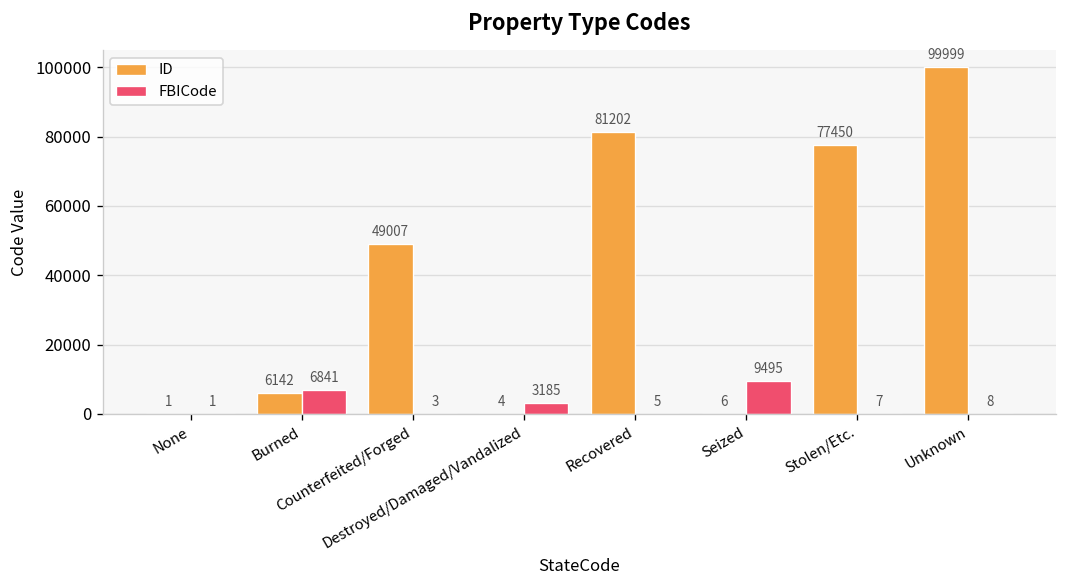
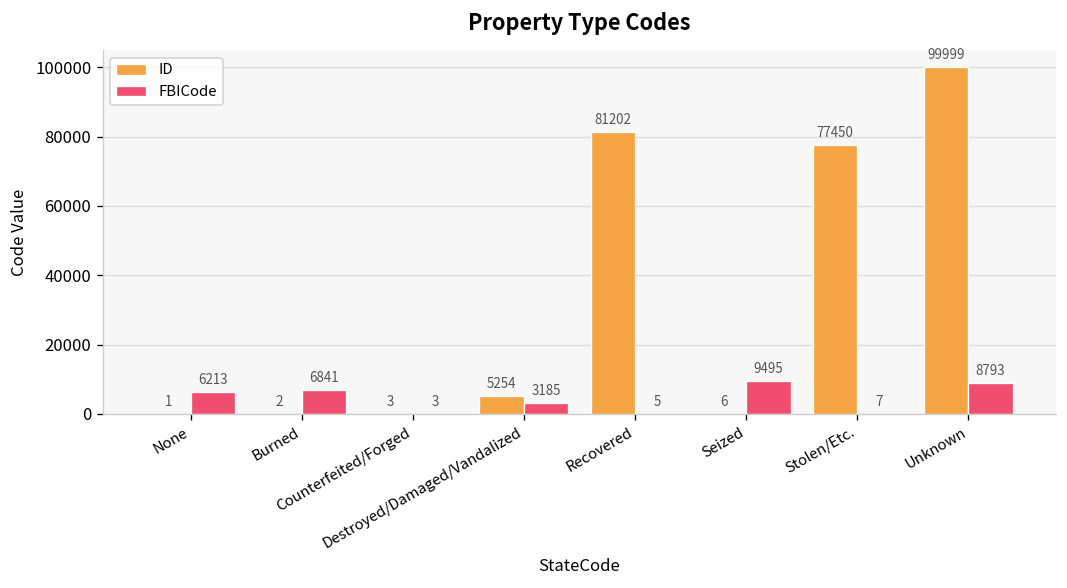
FBICode, None: 1 -> 6213
ID, Burned: 6142 -> 2
ID, Counterfeited/Forged: 49007 -> 3
ID, Destroyed/Damaged/Vandalized: 4 -> 5254
FBICode, Unknown: 8 -> 8793
